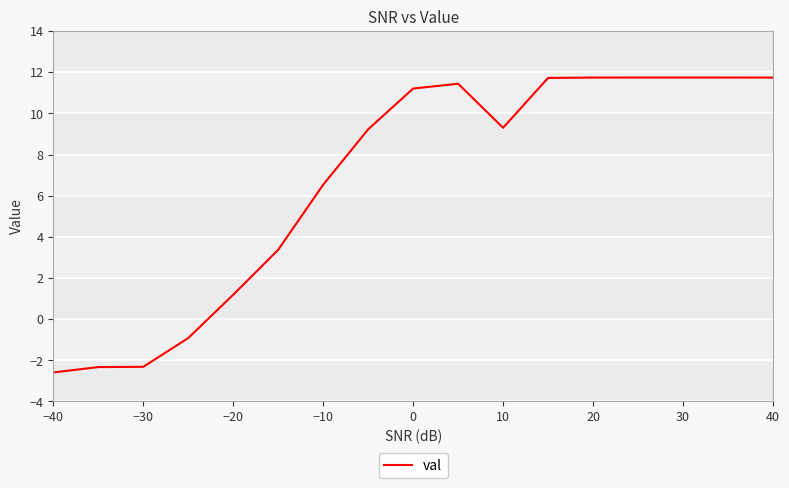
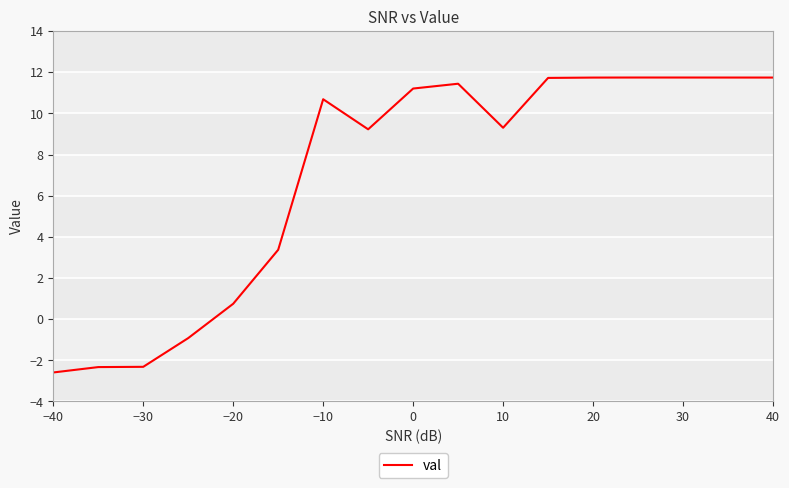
−20: 1.2 -> 0.7
−10: 6.5 -> 10.7
